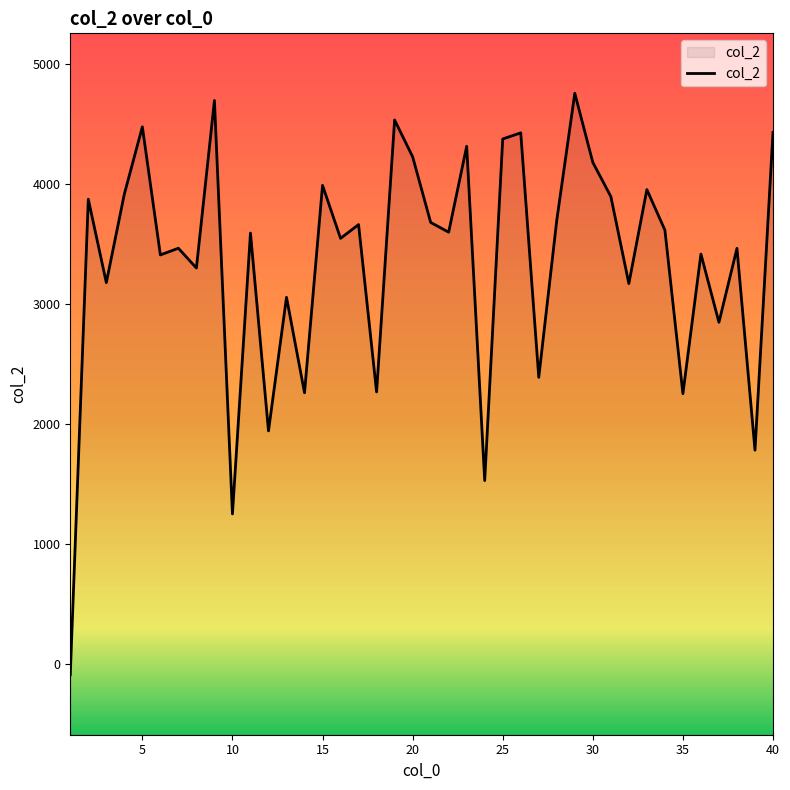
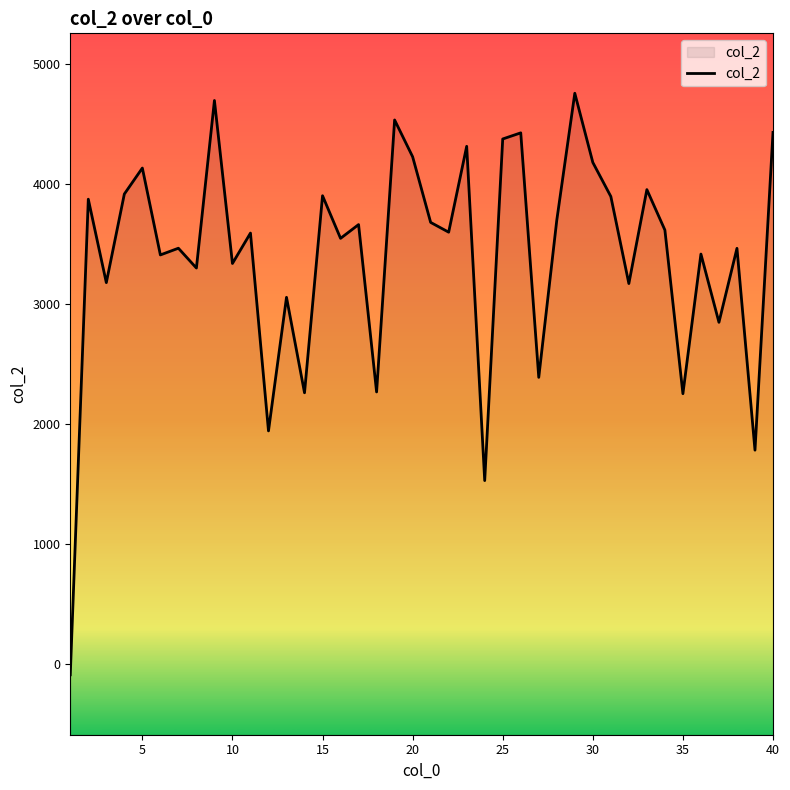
5: 4480 -> 4130
10: 1250 -> 3340
15: 3990 -> 3900
